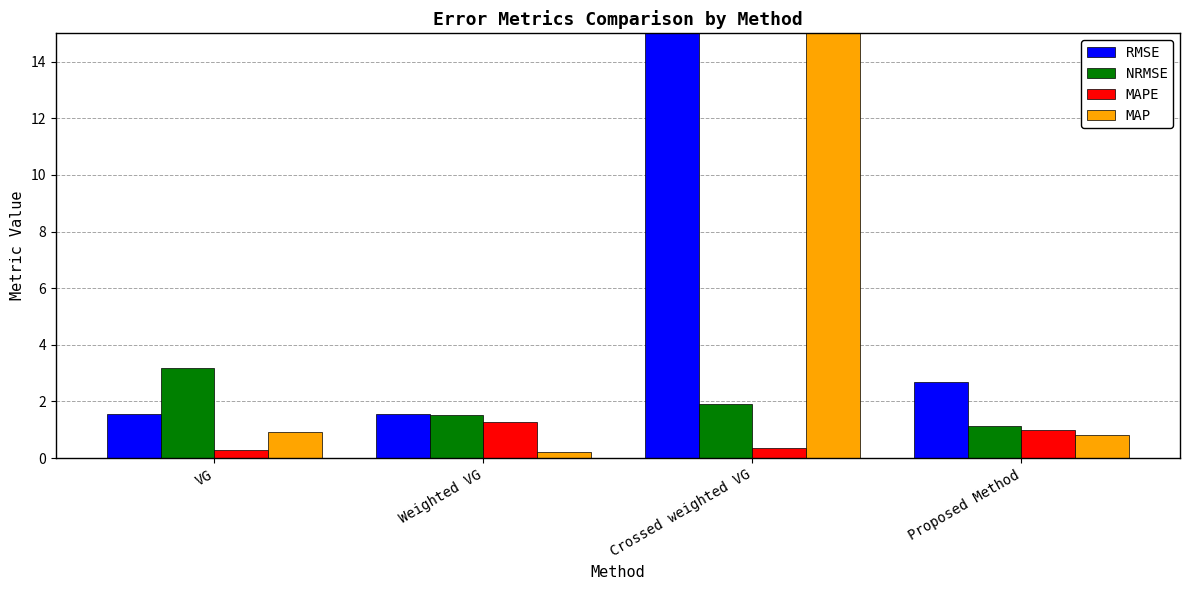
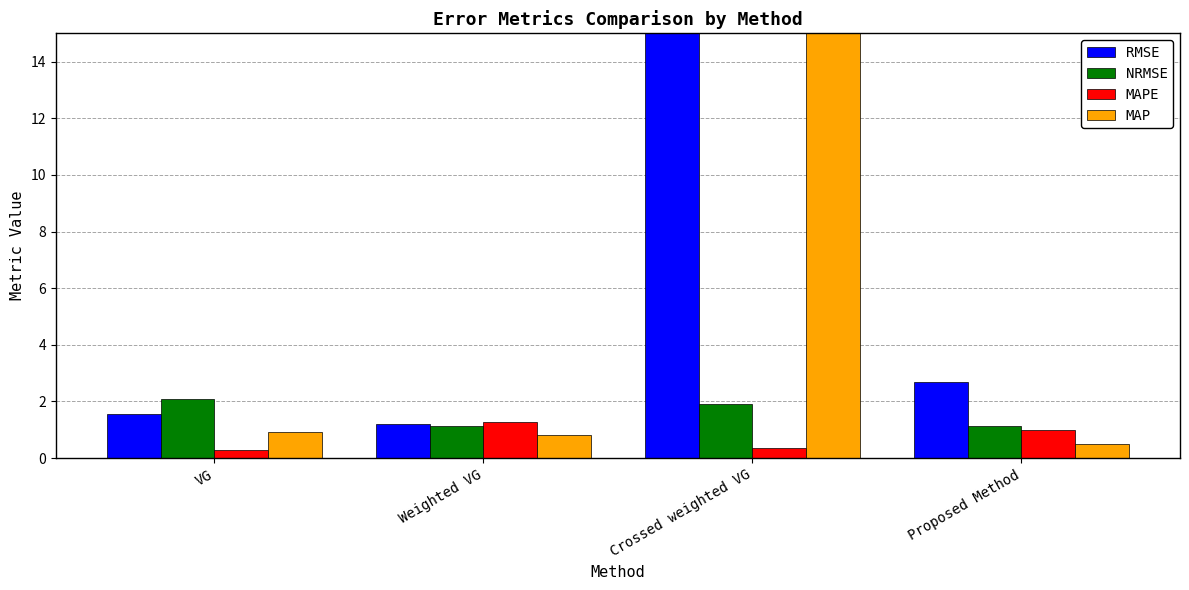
NRMSE, VG: 3.2 -> 2.1
RMSE, Weighted VG: 1.5 -> 1.2
NRMSE, Weighted VG: 1.5 -> 1.1
MAP, Weighted VG: 0.2 -> 0.8
MAP, Proposed Method: 0.8 -> 0.5
